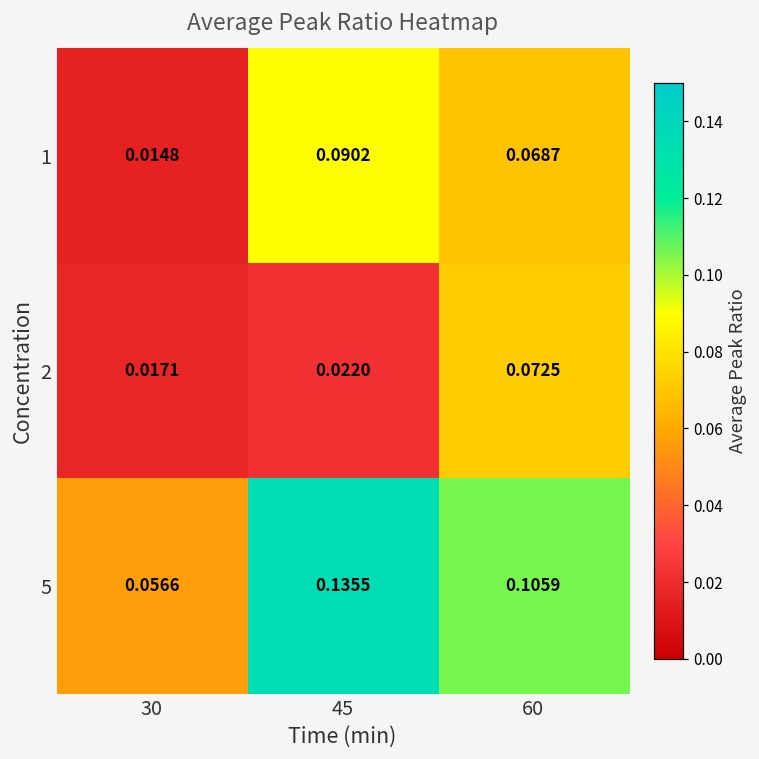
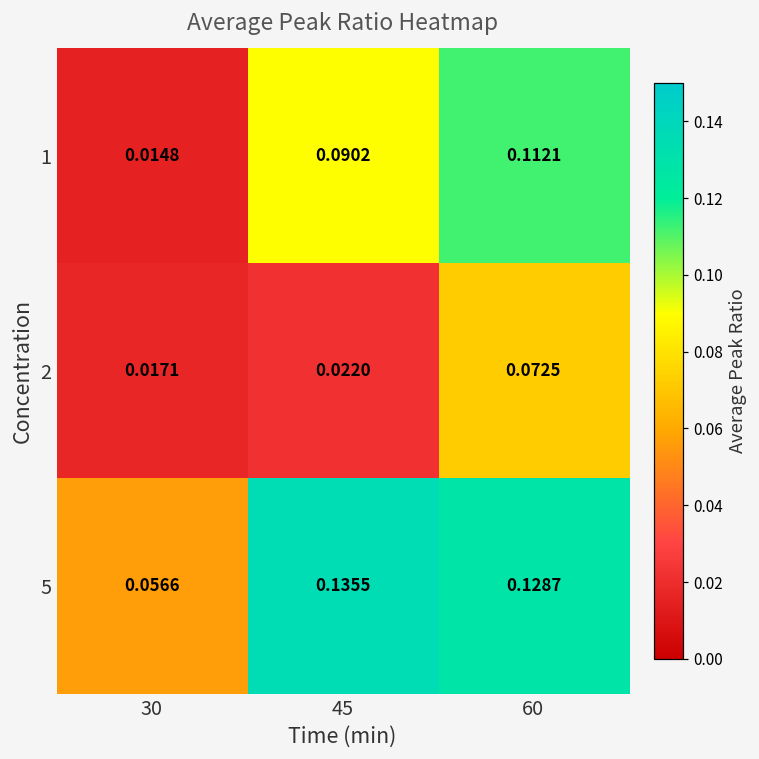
1, 60: 0.0687 -> 0.1121
5, 60: 0.1059 -> 0.1287
